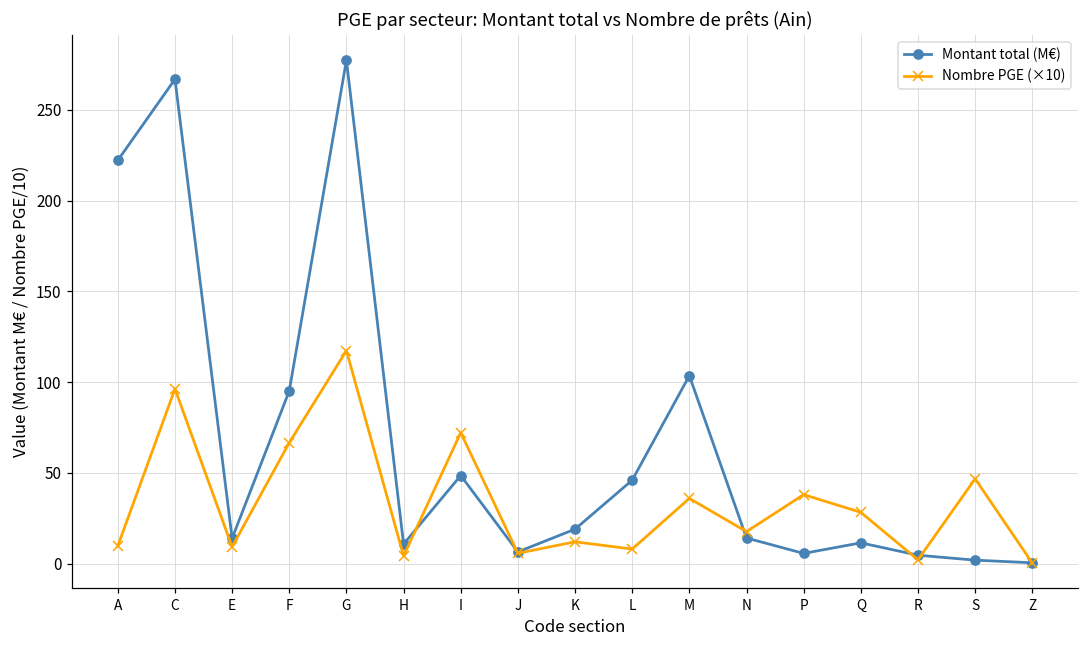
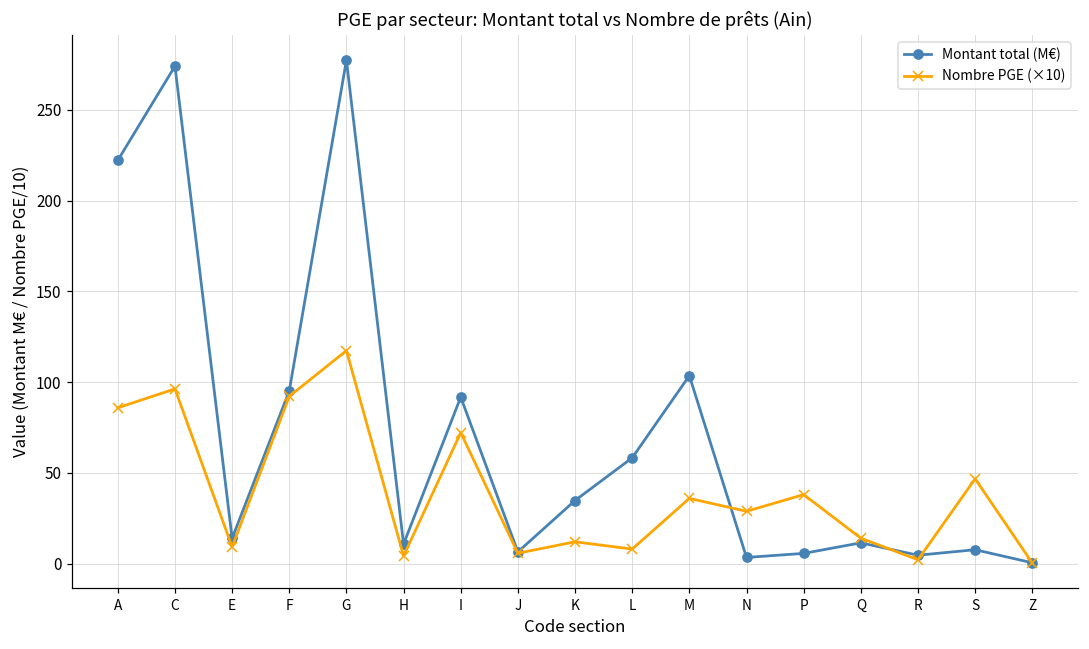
Nombre PGE (×10), A: 10 -> 86
Montant total (M€), C: 267 -> 274
Nombre PGE (×10), F: 67 -> 92
Montant total (M€), I: 49 -> 92
Montant total (M€), K: 19 -> 35
Montant total (M€), L: 46 -> 58
Montant total (M€), N: 14 -> 3
Nombre PGE (×10), N: 18 -> 29
Nombre PGE (×10), Q: 28 -> 14
Montant total (M€), S: 2 -> 8
